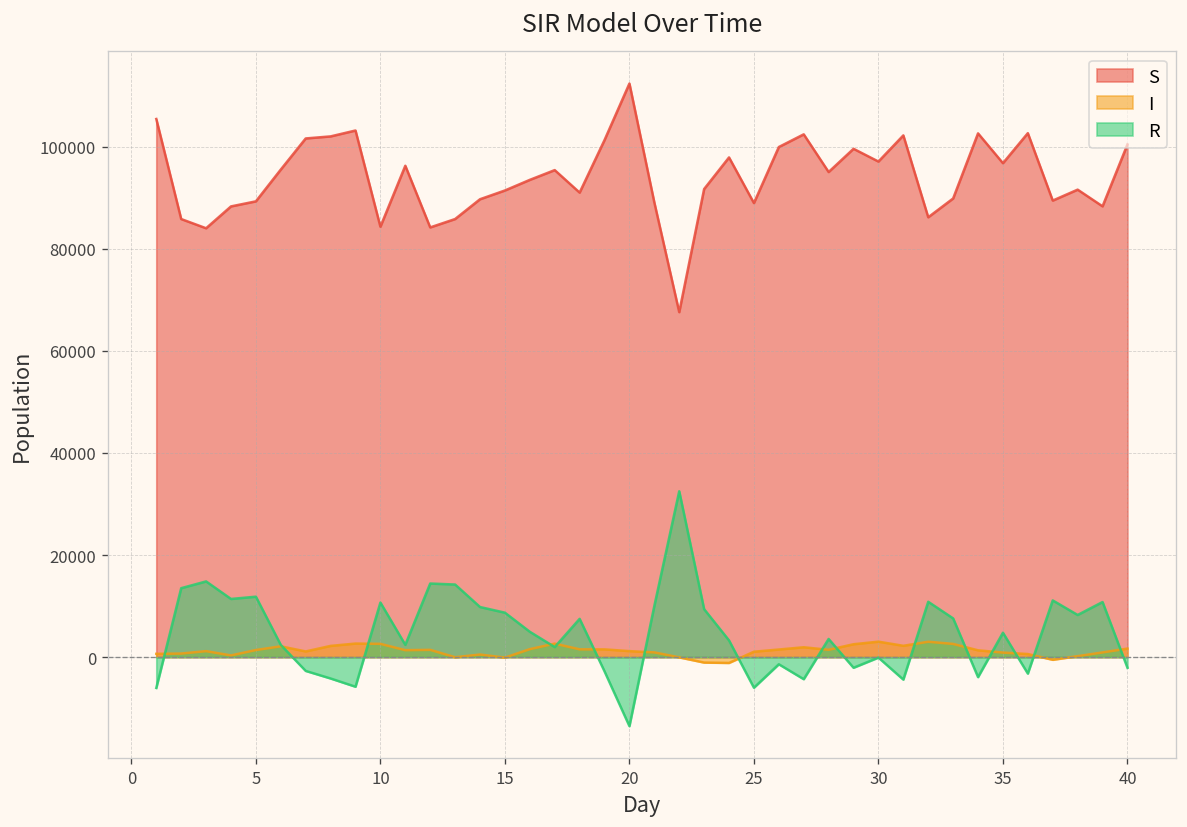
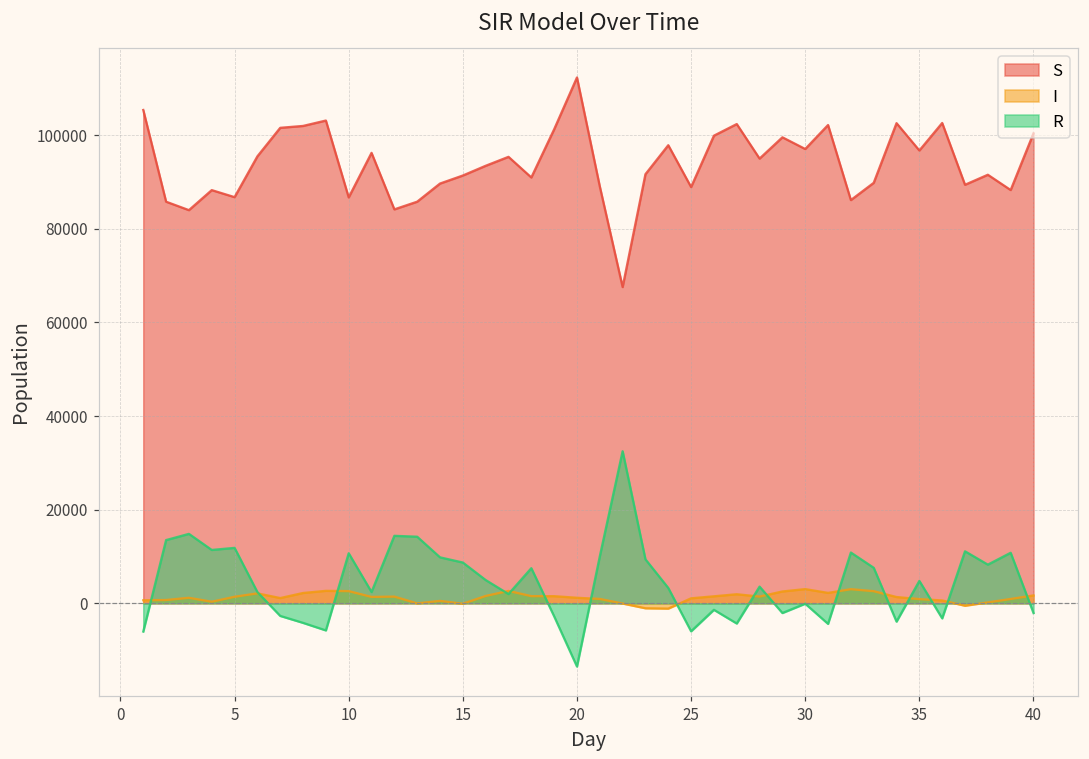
S, 5: 89000 -> 87000
S, 10: 84000 -> 87000
